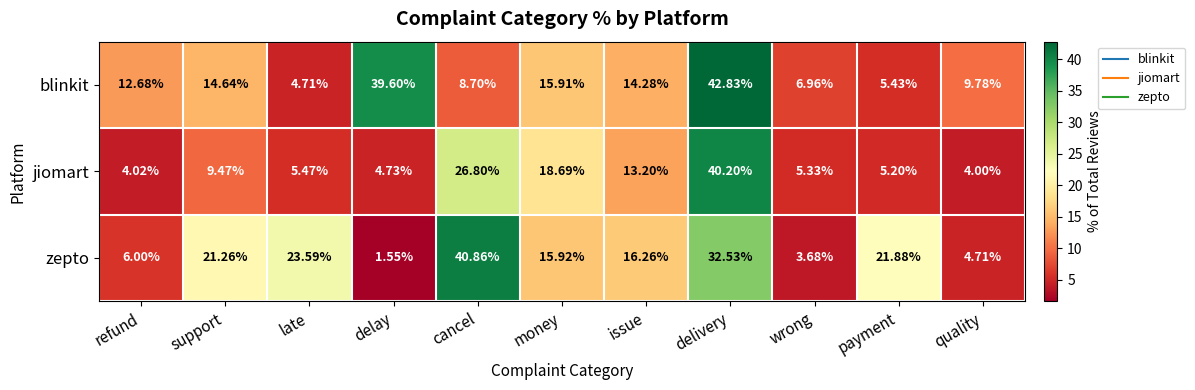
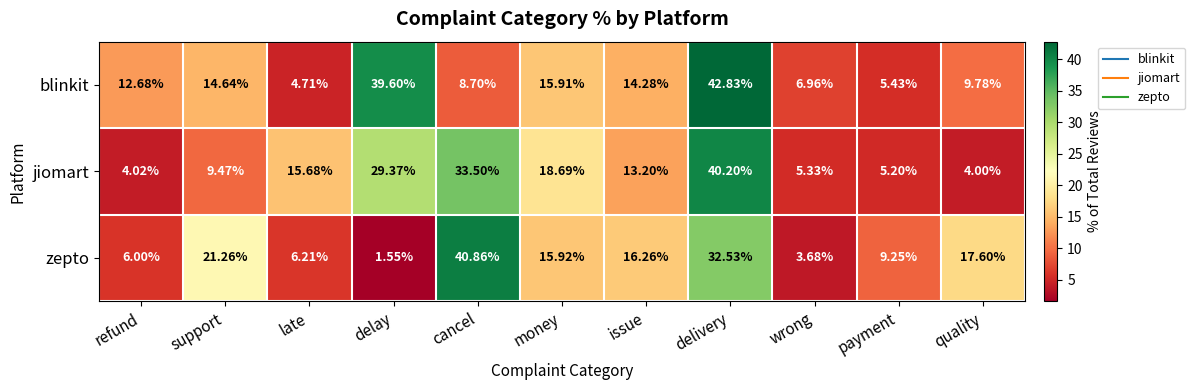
jiomart, late: 5.47% -> 15.68%
jiomart, delay: 4.73% -> 29.37%
jiomart, cancel: 26.80% -> 33.50%
zepto, late: 23.59% -> 6.21%
zepto, payment: 21.88% -> 9.25%
zepto, quality: 4.71% -> 17.60%
